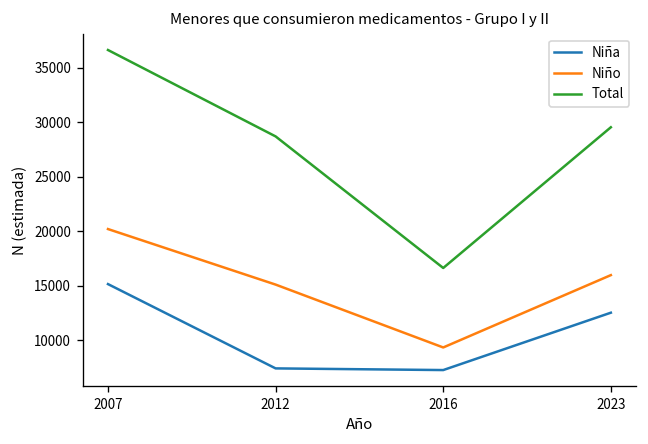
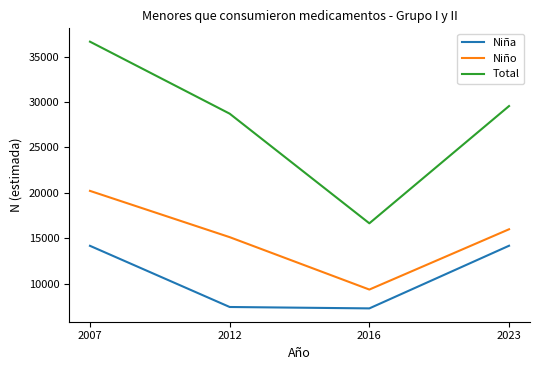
Niña, 2007: 15000 -> 14000
Niña, 2023: 13000 -> 14000
